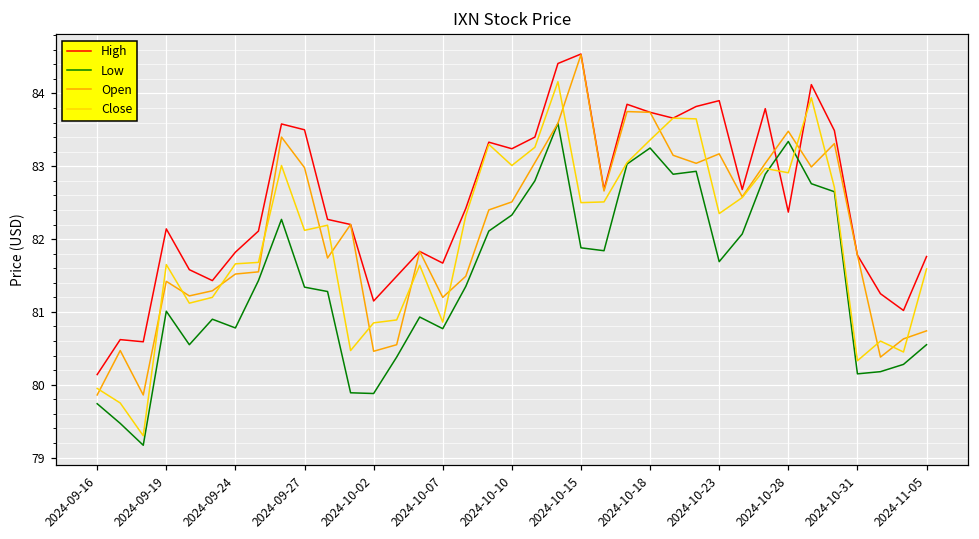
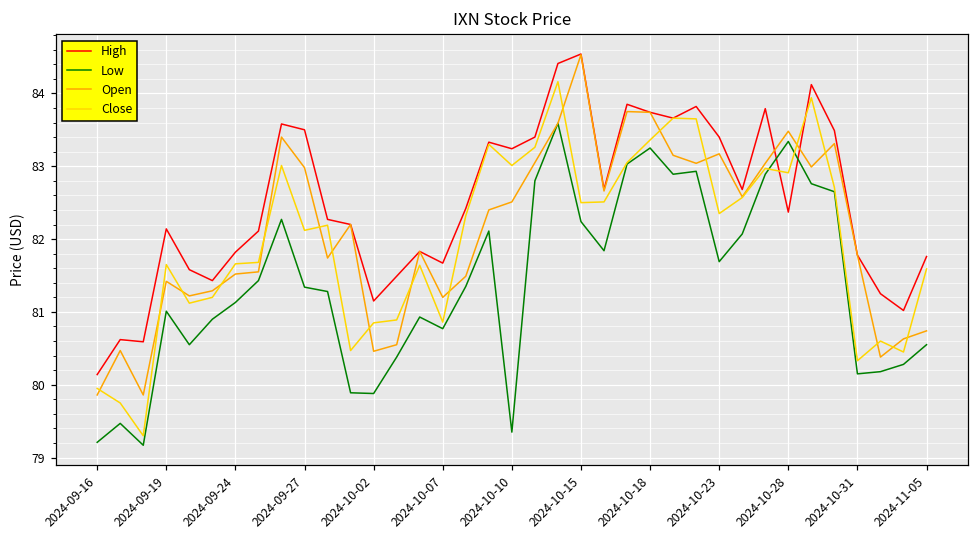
Low, 2024-09-16: 79.7 -> 79.2
Low, 2024-09-24: 80.8 -> 81.1
Low, 2024-10-10: 82.3 -> 79.4
Low, 2024-10-15: 81.9 -> 82.2
High, 2024-10-23: 83.9 -> 83.4
